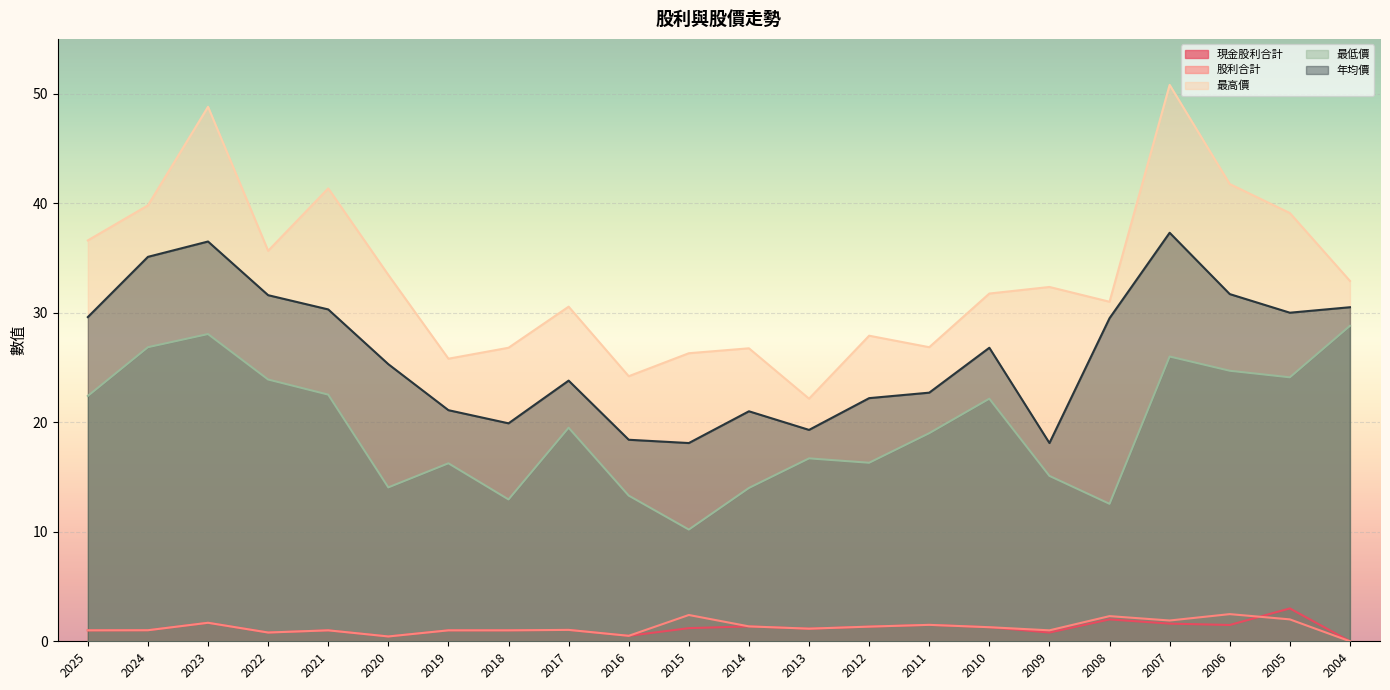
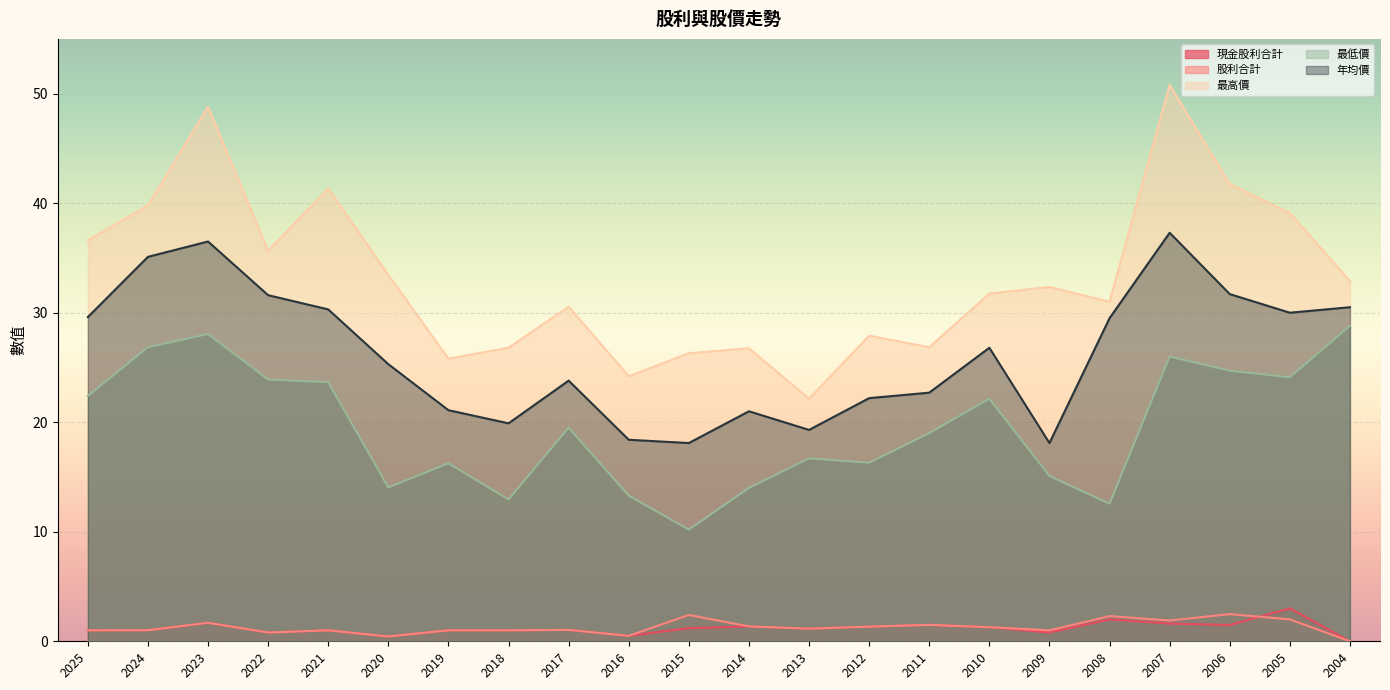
最低價, 2021: 22.5 -> 23.7
